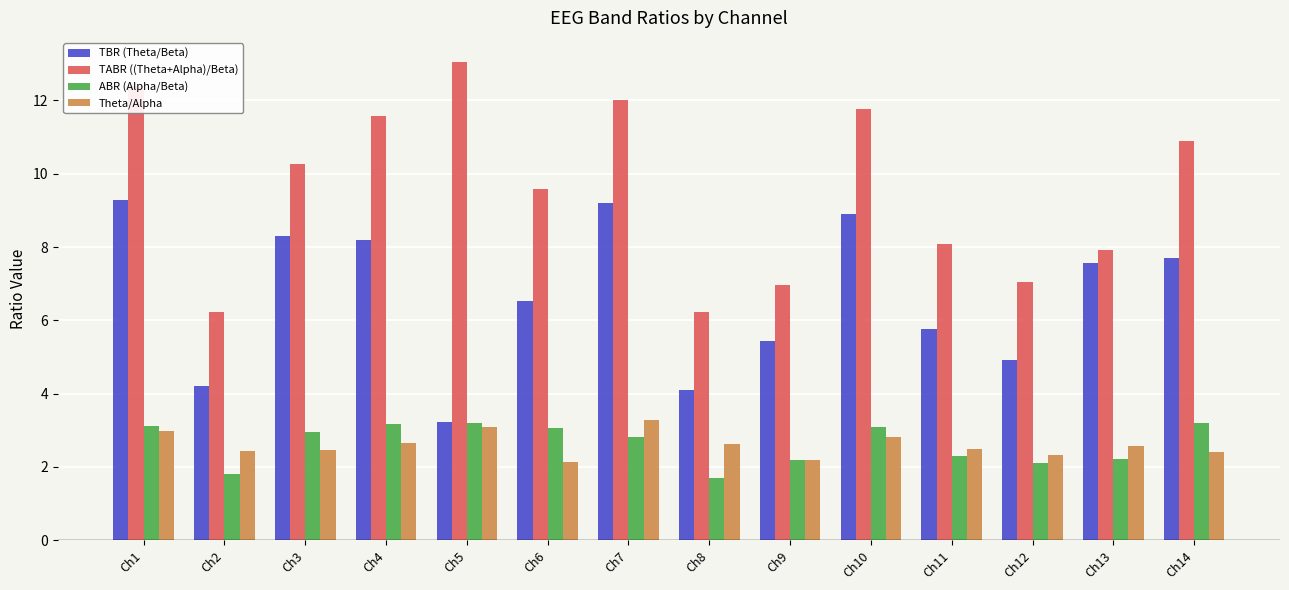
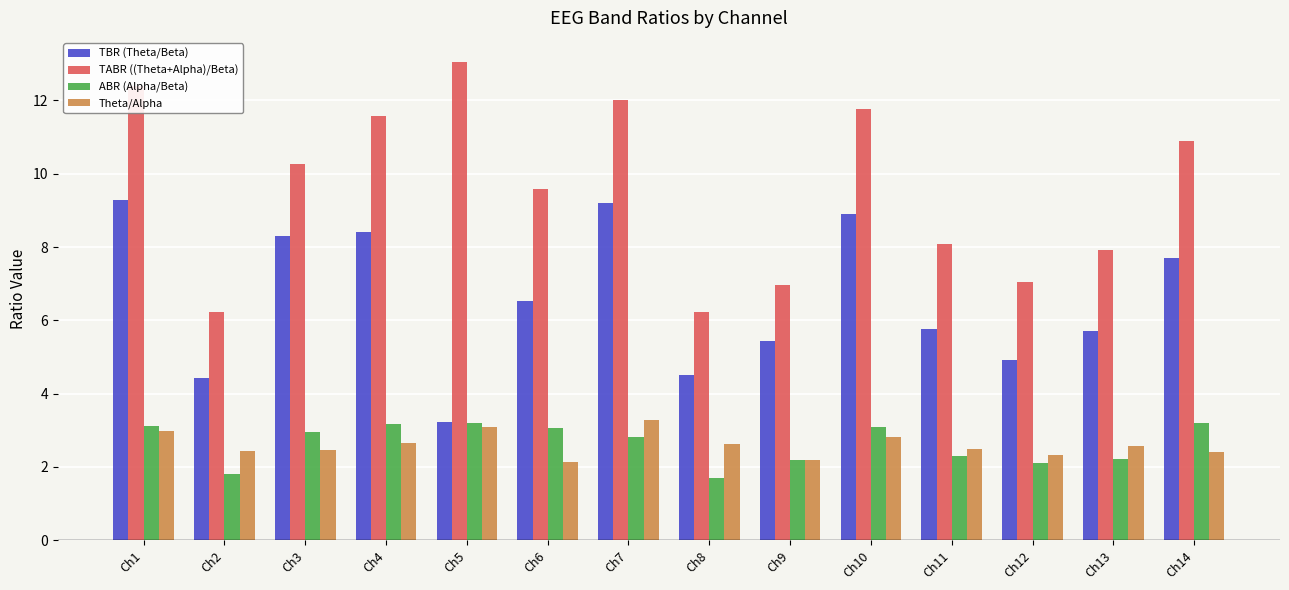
TBR (Theta/Beta), Ch2: 4.2 -> 4.4
TBR (Theta/Beta), Ch4: 8.2 -> 8.4
TBR (Theta/Beta), Ch8: 4.1 -> 4.5
TBR (Theta/Beta), Ch13: 7.6 -> 5.7
